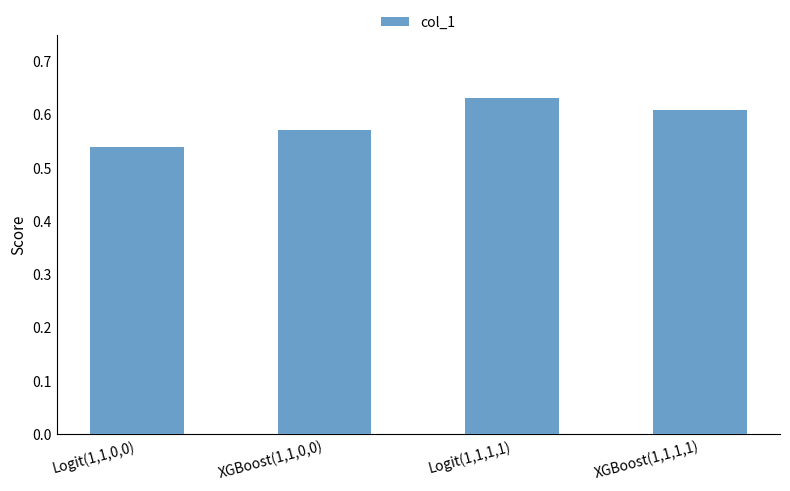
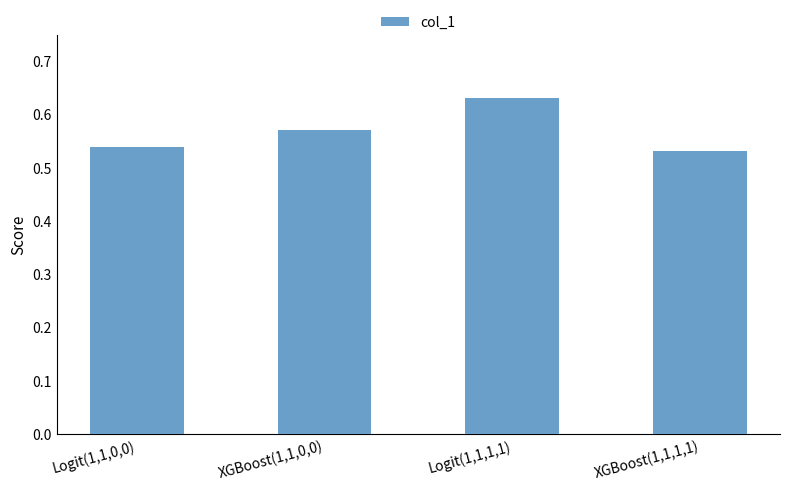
XGBoost(1,1,1,1): 0.61 -> 0.53
